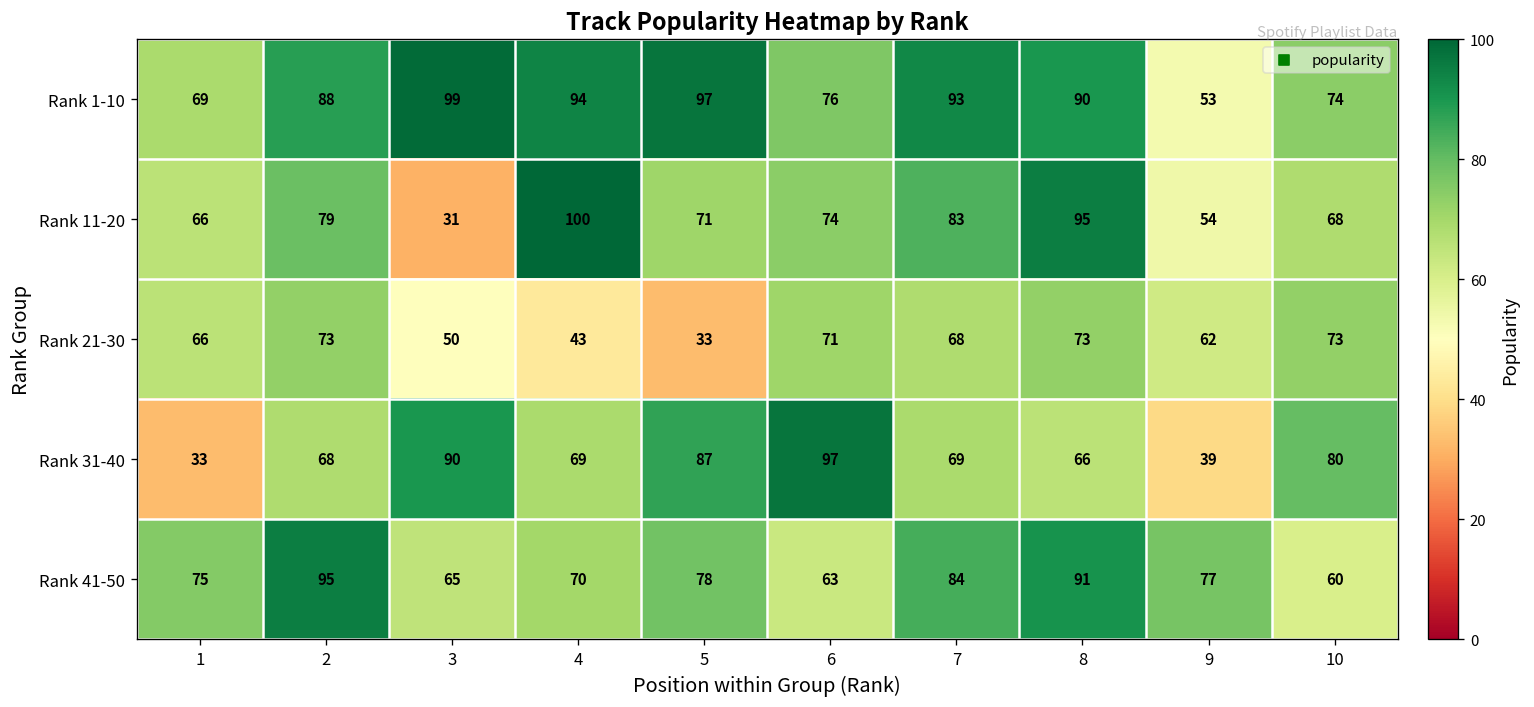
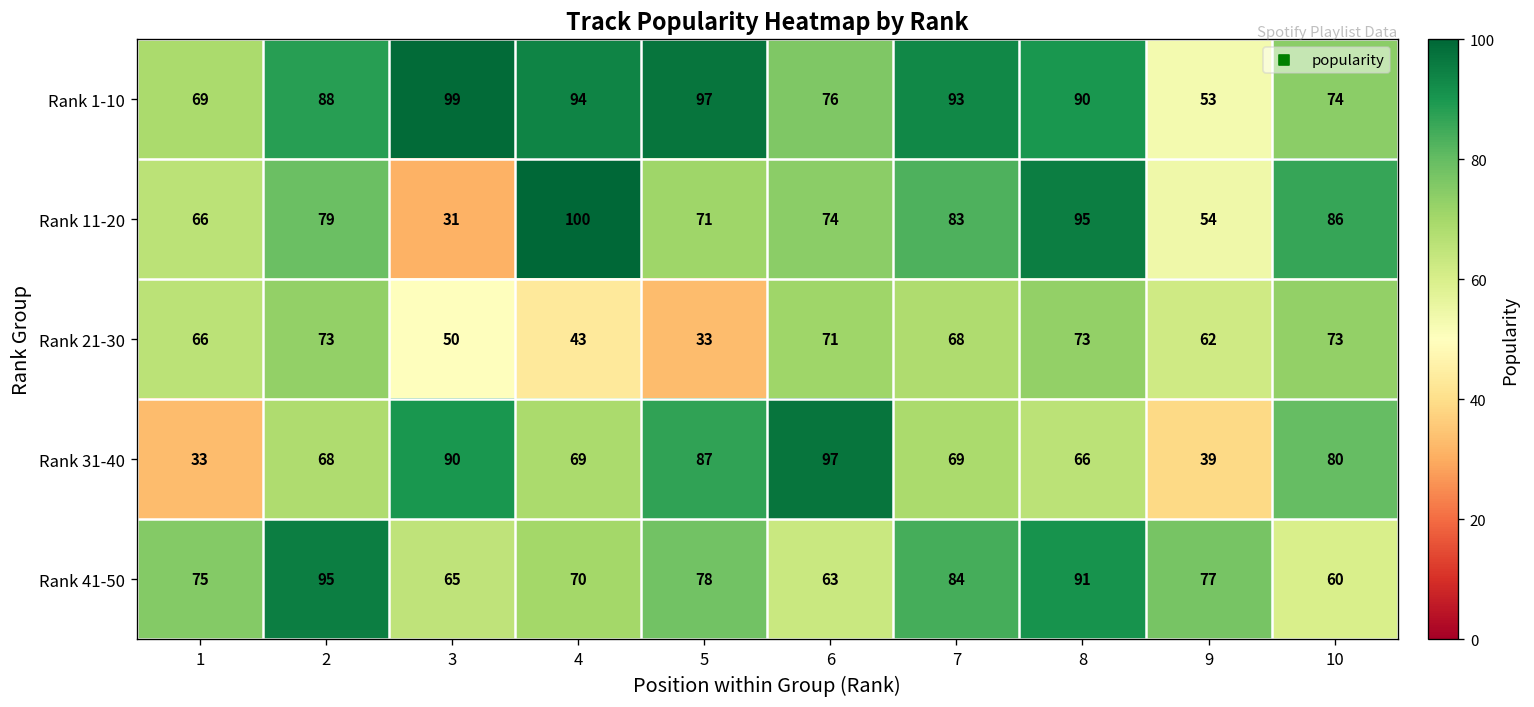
Rank 11-20, 10: 68 -> 86
